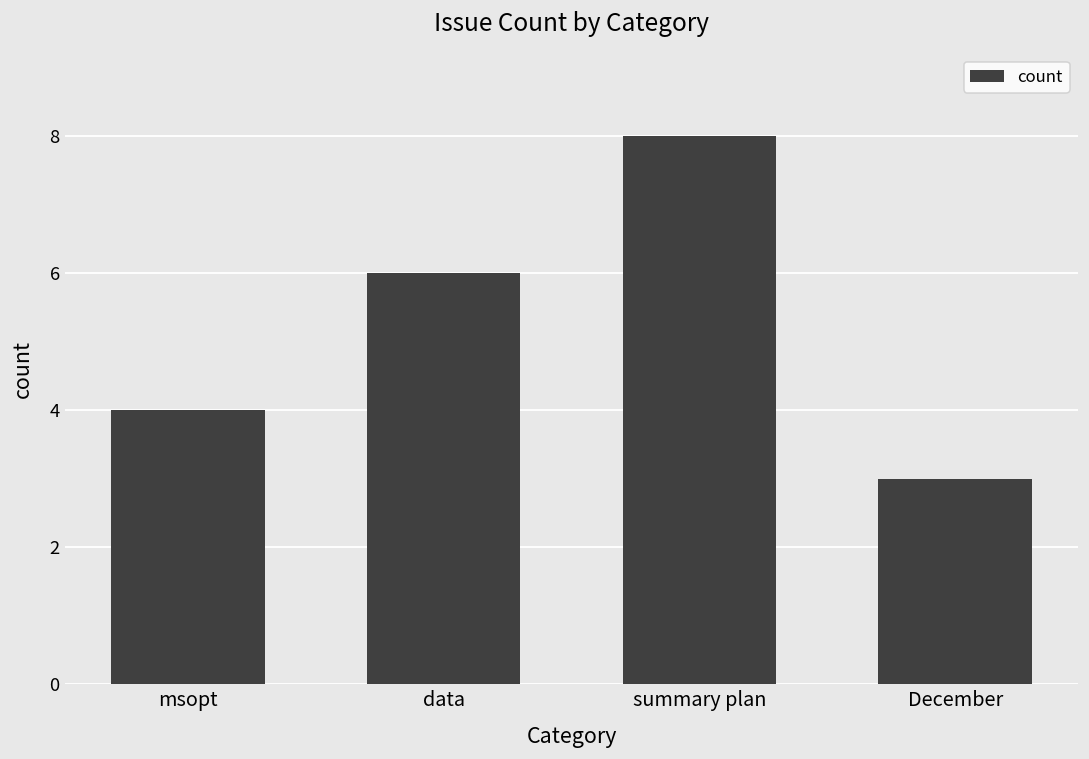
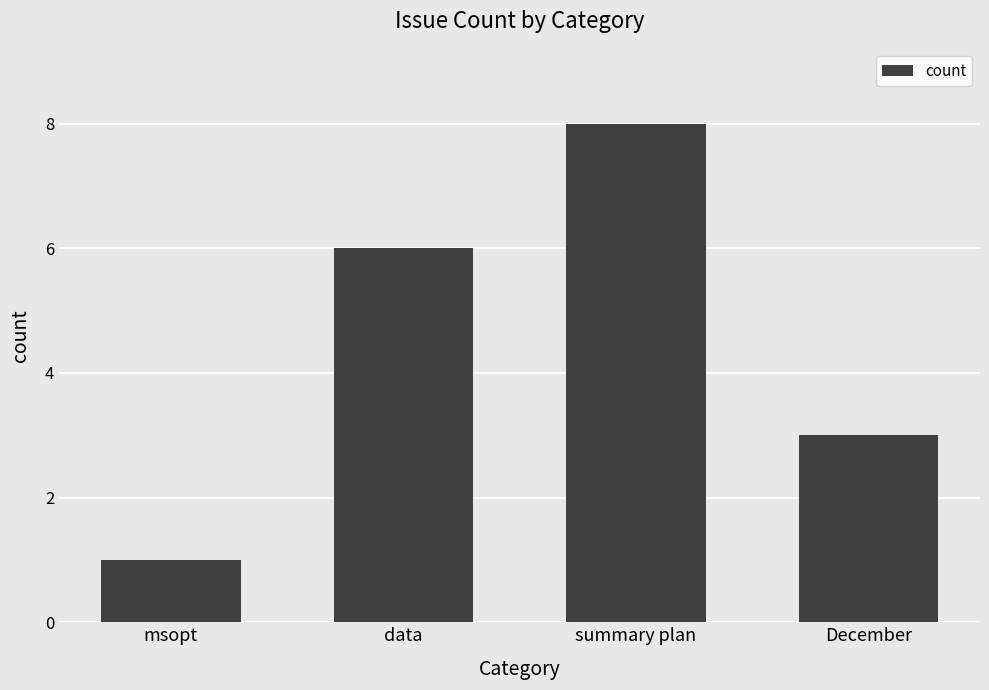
msopt: 4 -> 1
